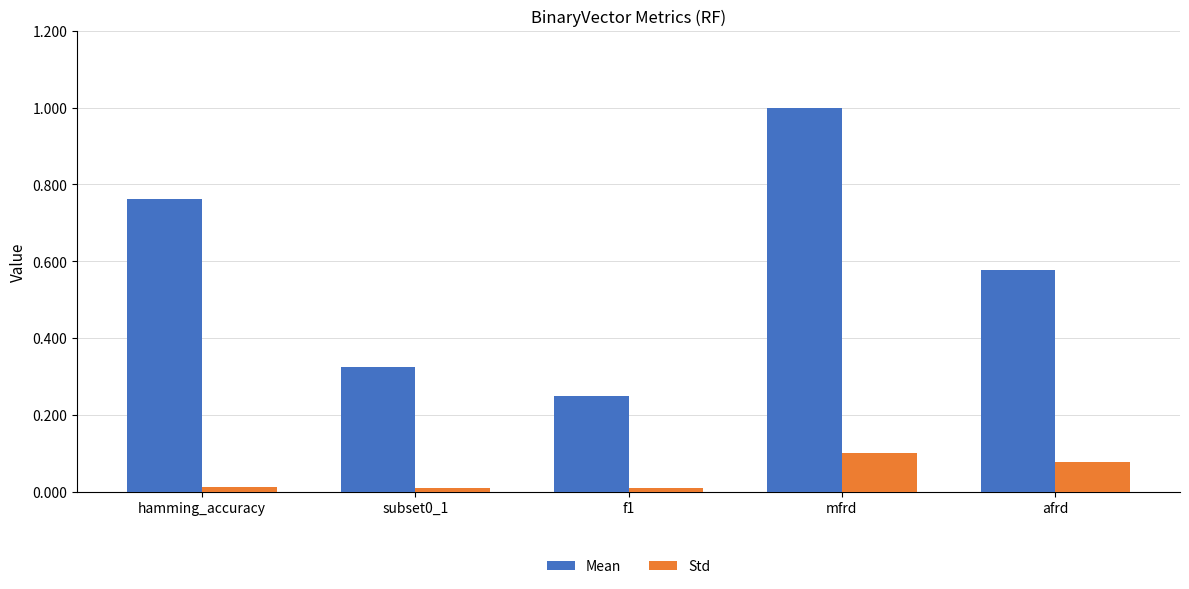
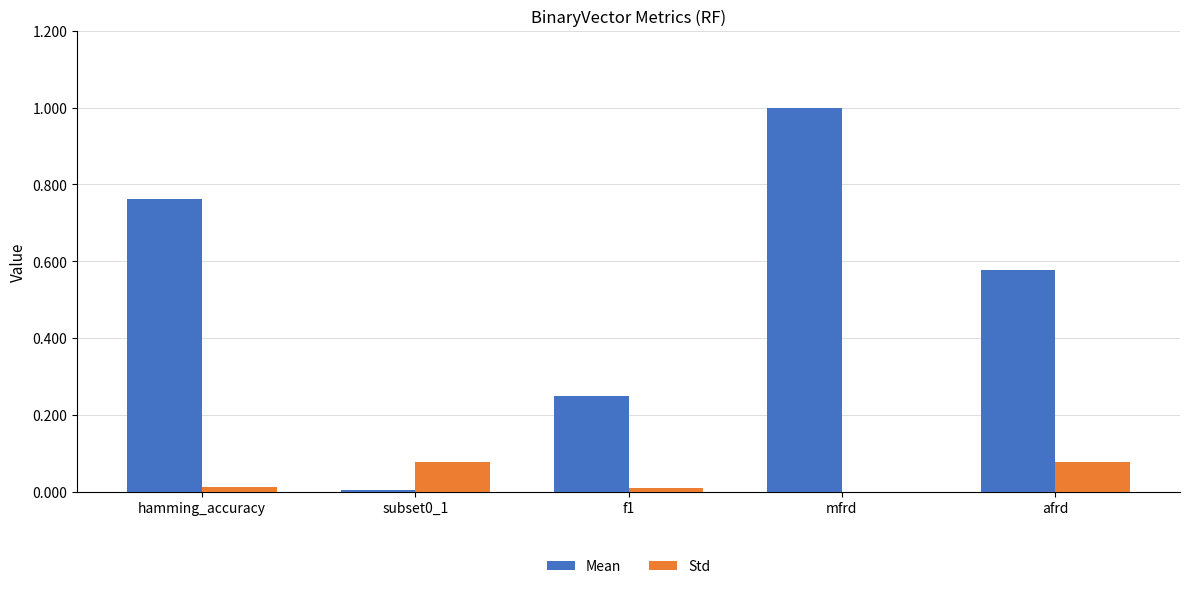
Mean, subset0_1: 0.32 -> 0.00
Std, subset0_1: 0.01 -> 0.08
Std, mfrd: 0.1 -> 0.0
